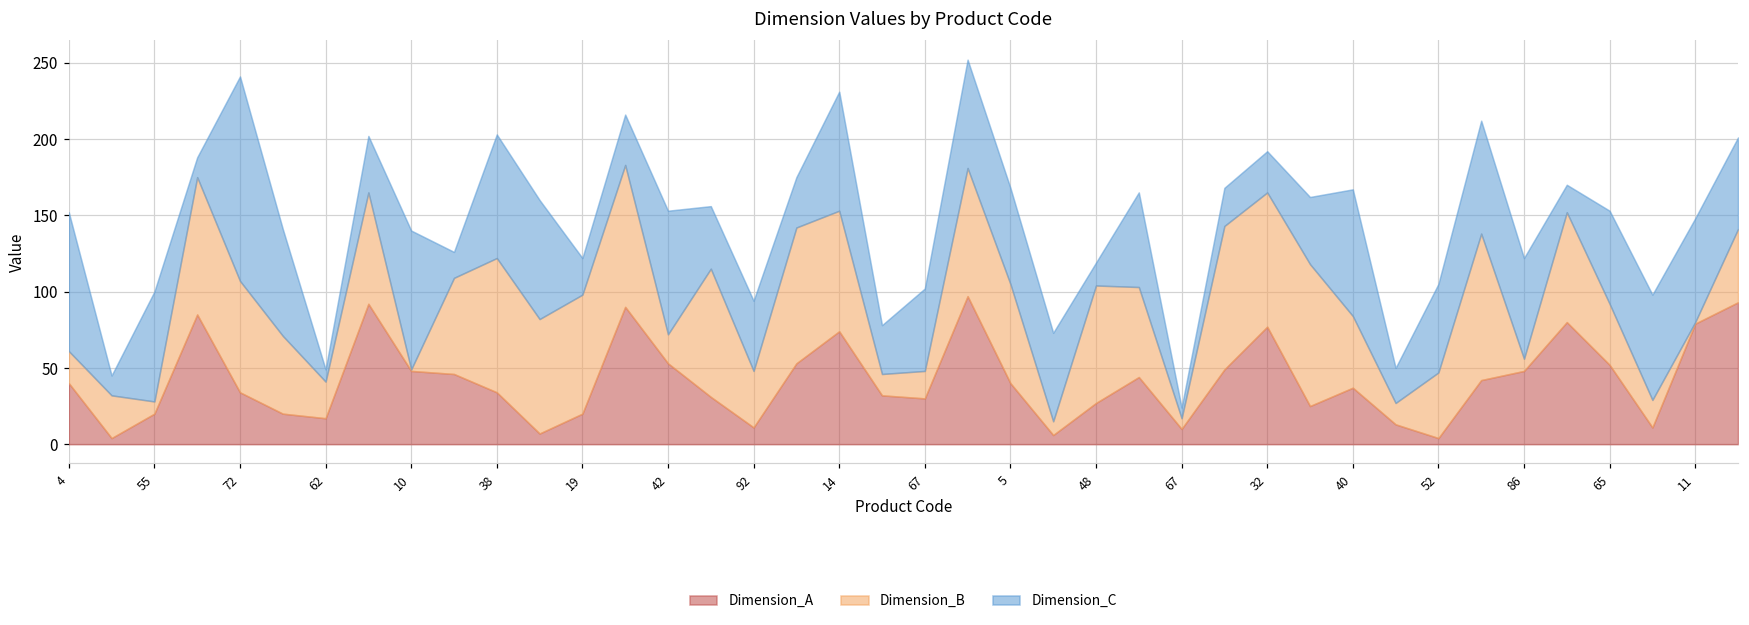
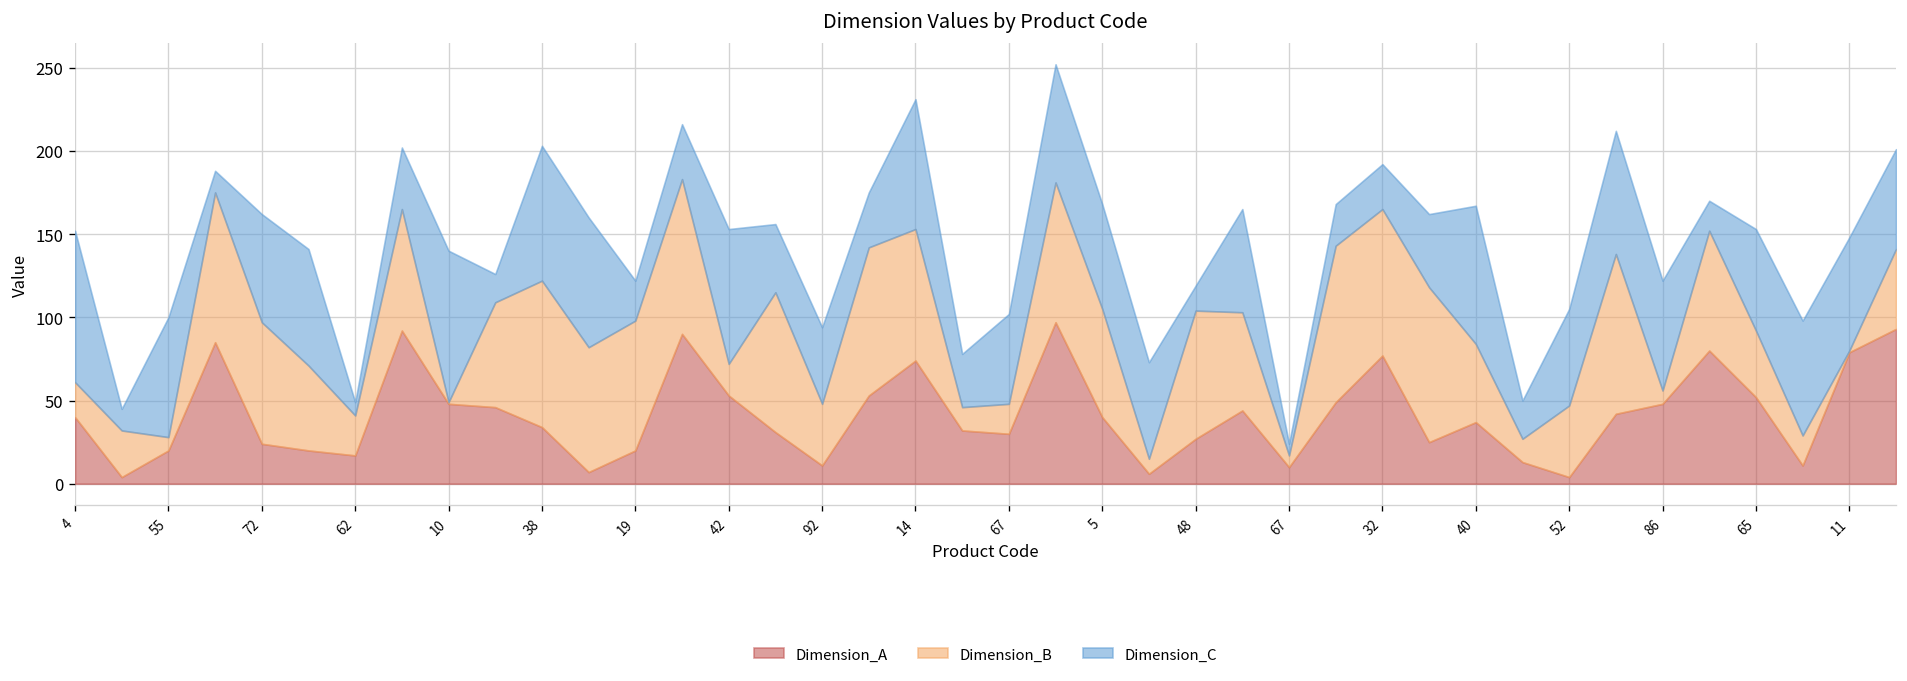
Dimension_A, 72: 34 -> 24
Dimension_C, 72: 134 -> 65
